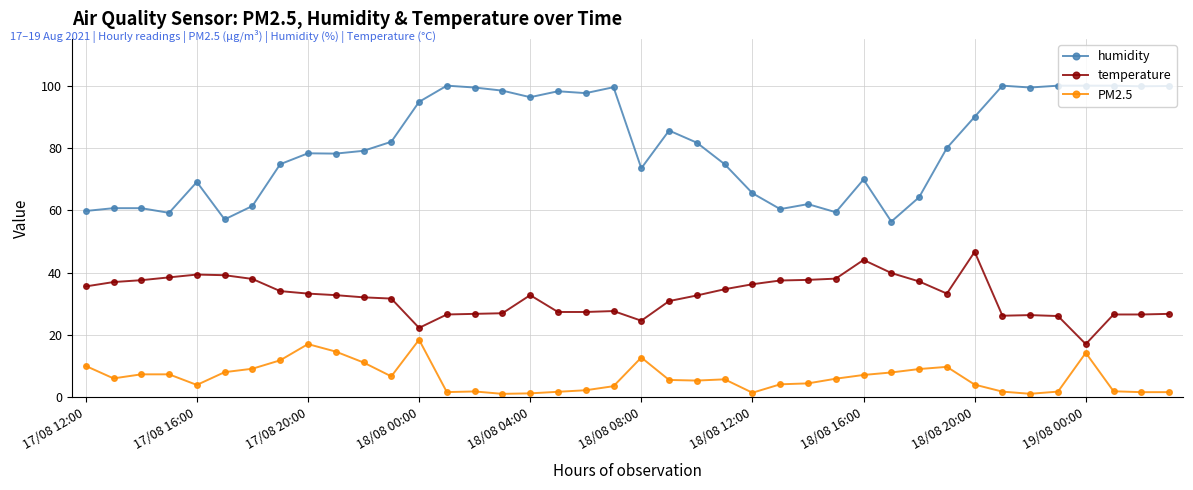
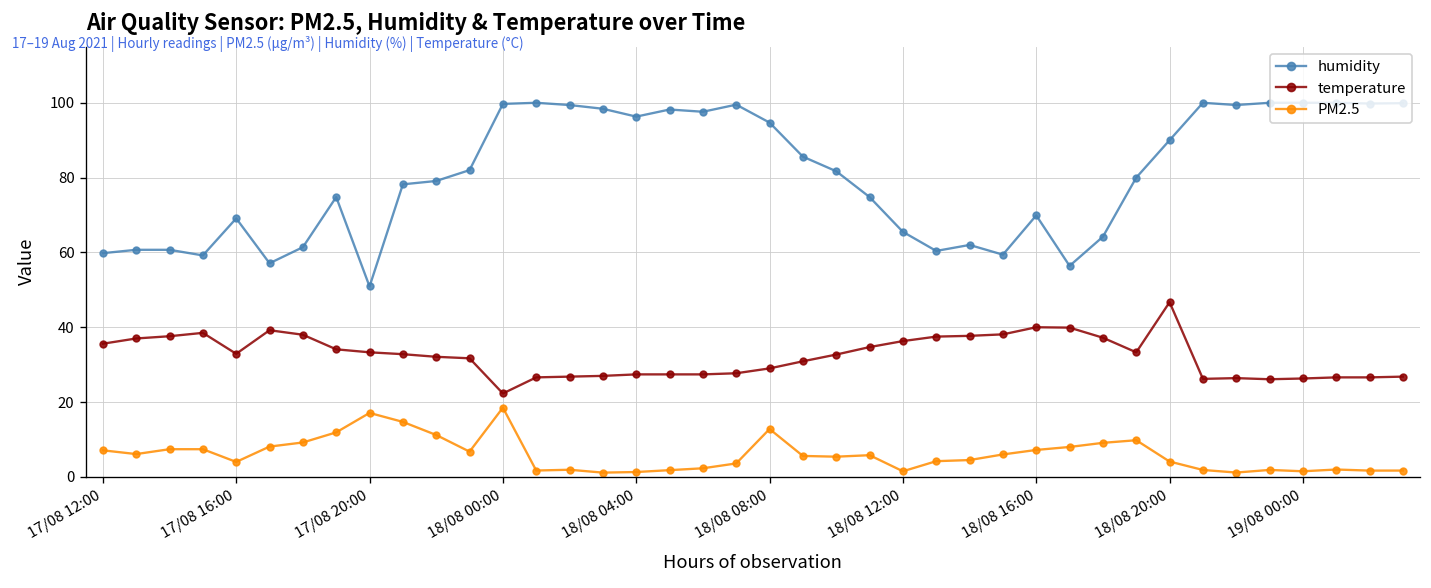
PM2.5, 17/08 12:00: 10 -> 7
temperature, 17/08 16:00: 39 -> 33
humidity, 17/08 20:00: 78 -> 51
humidity, 18/08 00:00: 95 -> 100
temperature, 18/08 04:00: 33 -> 27
humidity, 18/08 08:00: 74 -> 95
temperature, 18/08 08:00: 25 -> 29
temperature, 18/08 16:00: 44 -> 40
temperature, 19/08 00:00: 17 -> 26
PM2.5, 19/08 00:00: 14 -> 2
